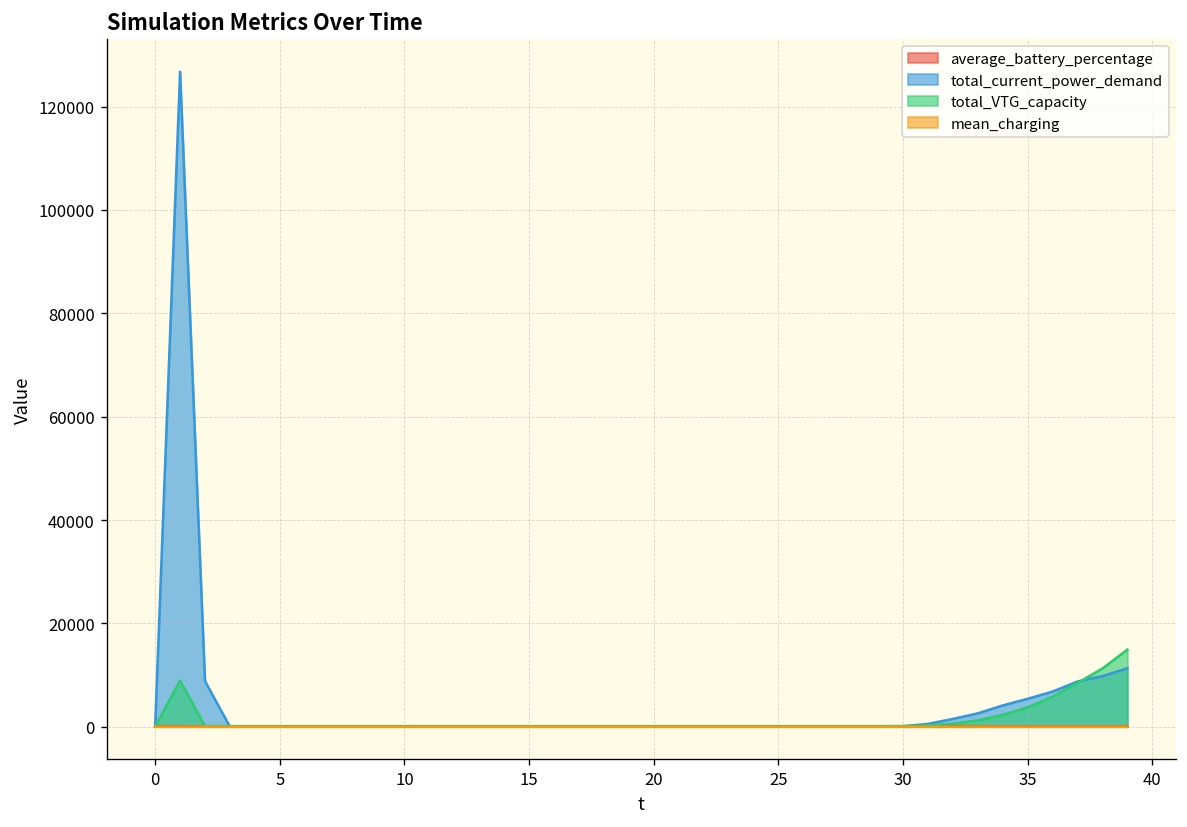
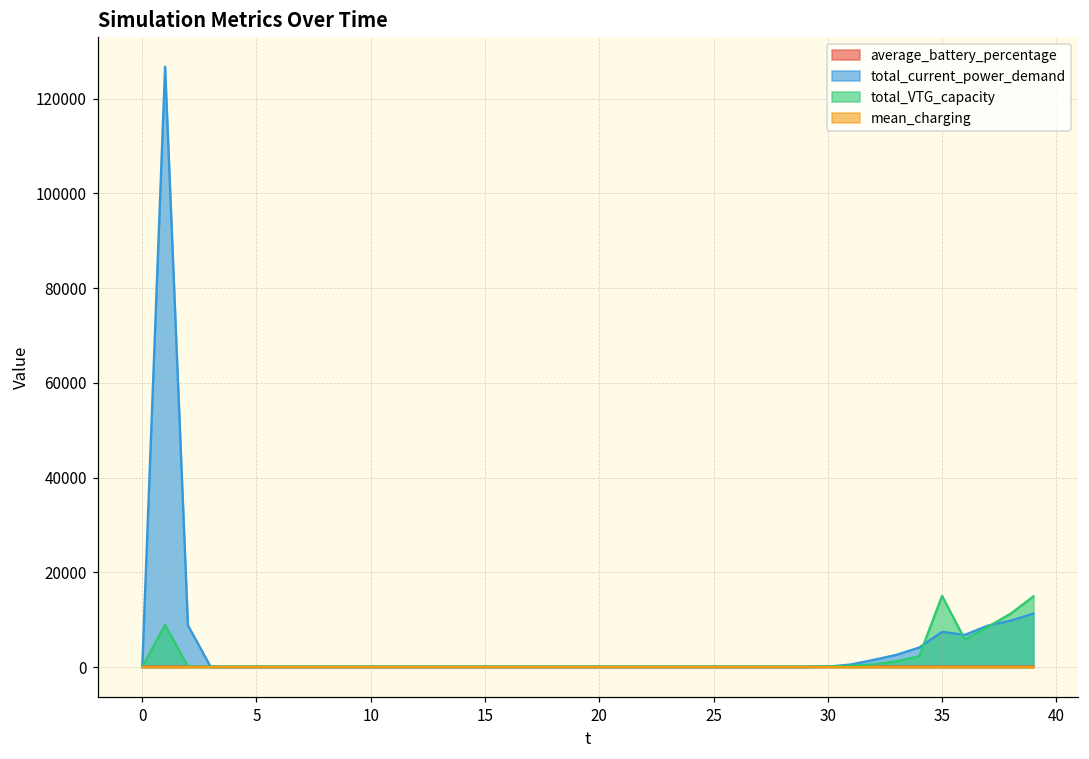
total_current_power_demand, 35: 5000 -> 7000
total_VTG_capacity, 35: 4000 -> 15000
